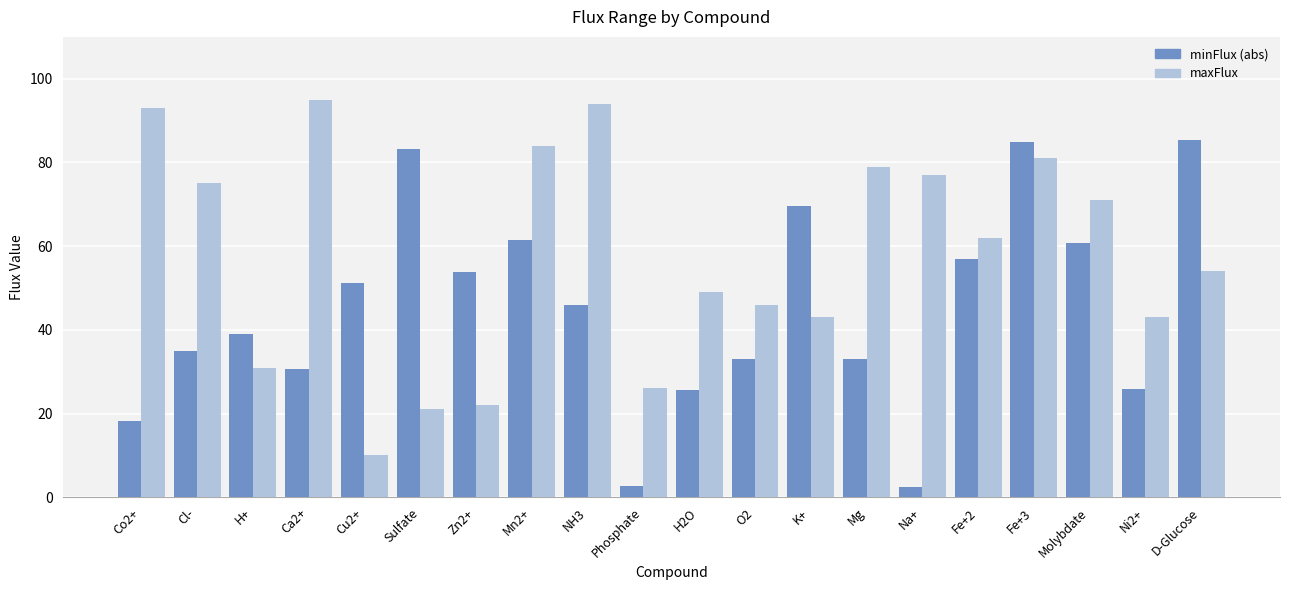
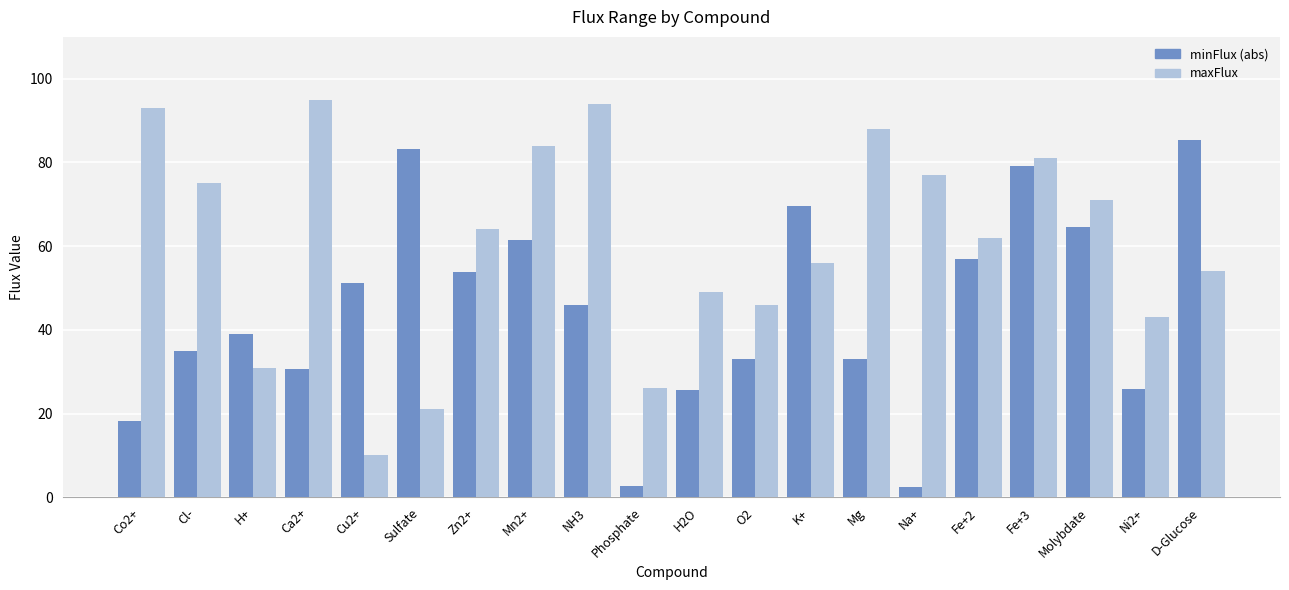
maxFlux, Zn2+: 22 -> 64
maxFlux, K+: 43 -> 56
maxFlux, Mg: 79 -> 88
minFlux (abs), Fe+3: 85 -> 79
minFlux (abs), Molybdate: 61 -> 65
